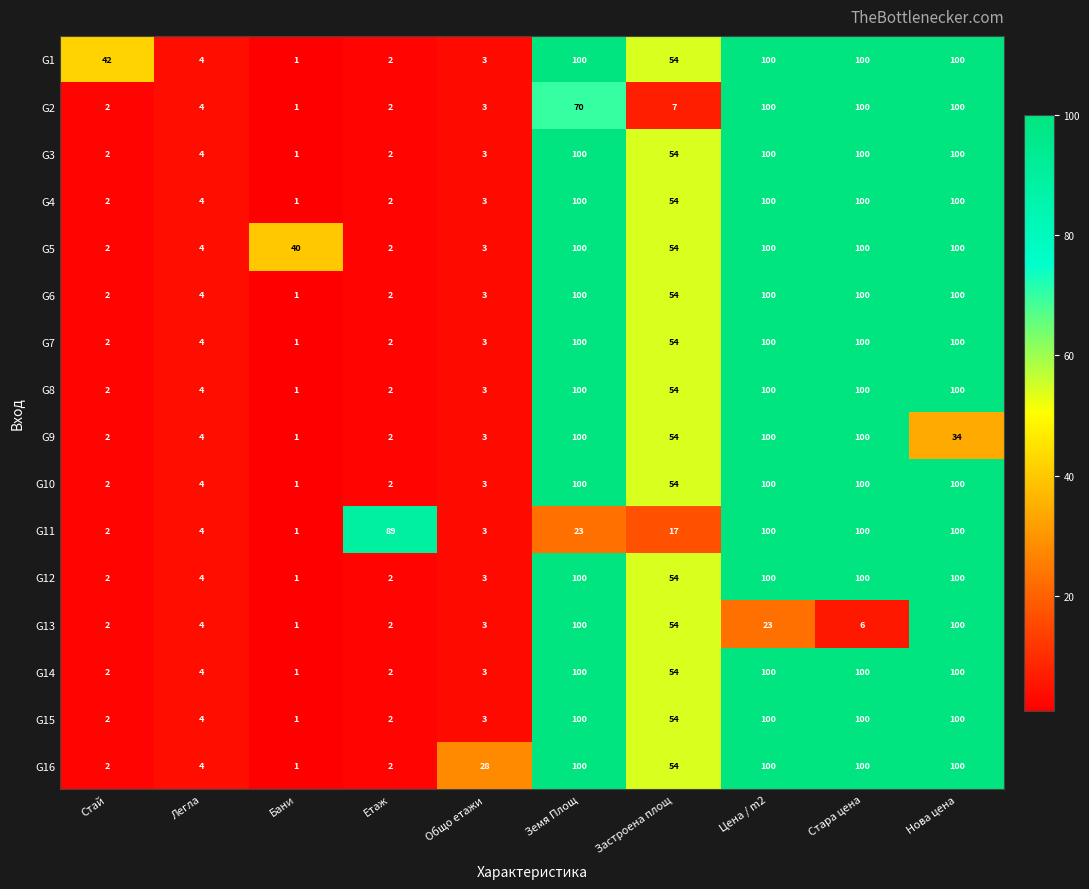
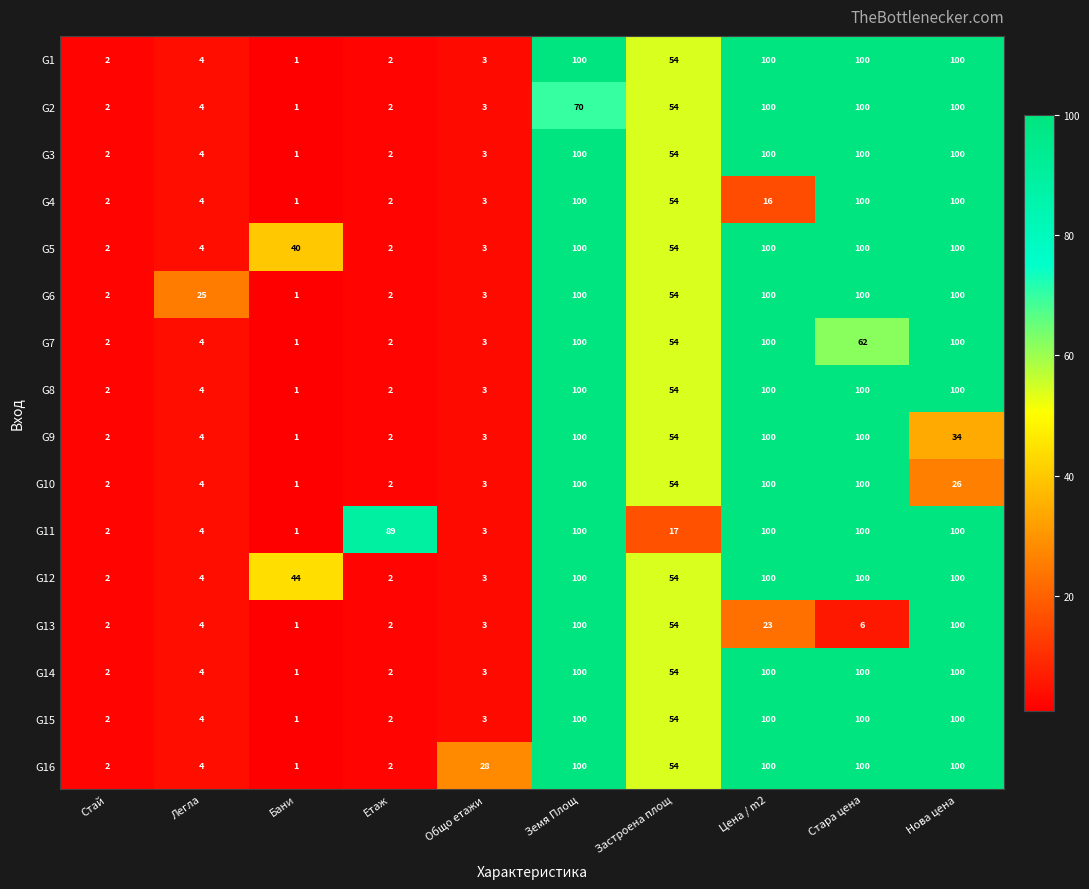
G1, Стай: 42 -> 2
G2, Застроена площ: 7 -> 54
G4, Цена / m2: 100 -> 16
G6, Легла: 4 -> 25
G7, Стара цена: 100 -> 62
G10, Нова цена: 100 -> 26
G11, Земя Площ: 23 -> 100
G12, Бани: 1 -> 44
